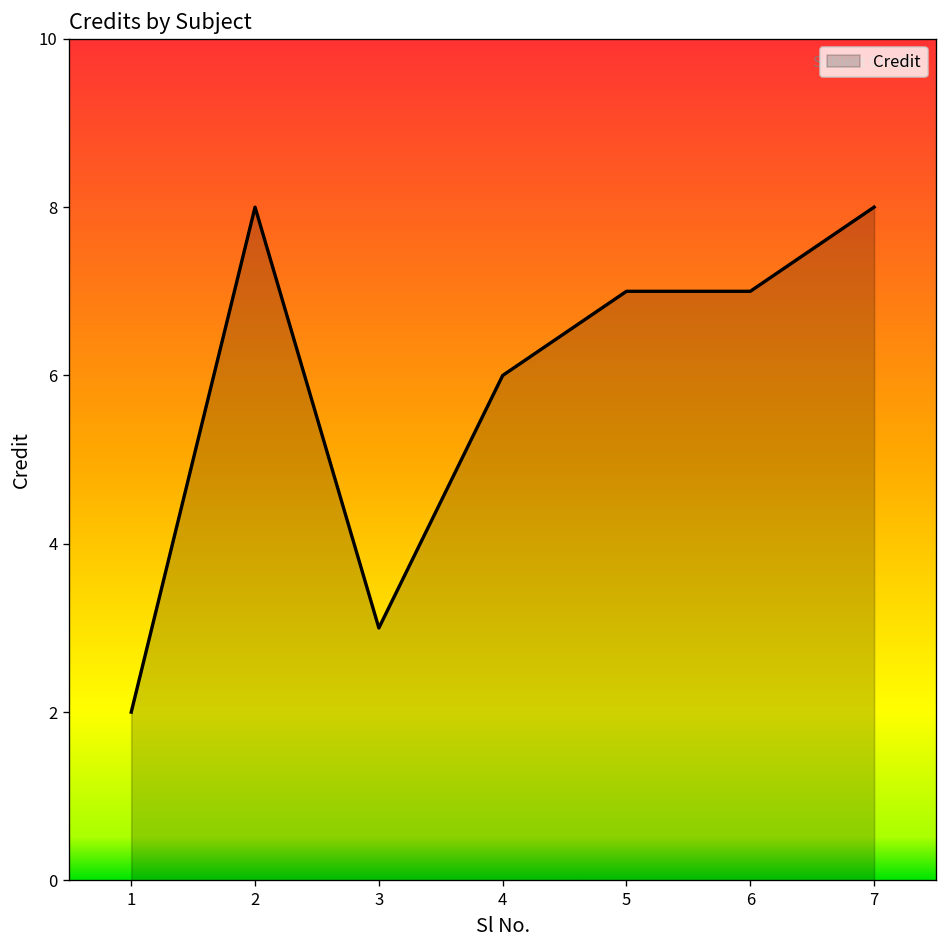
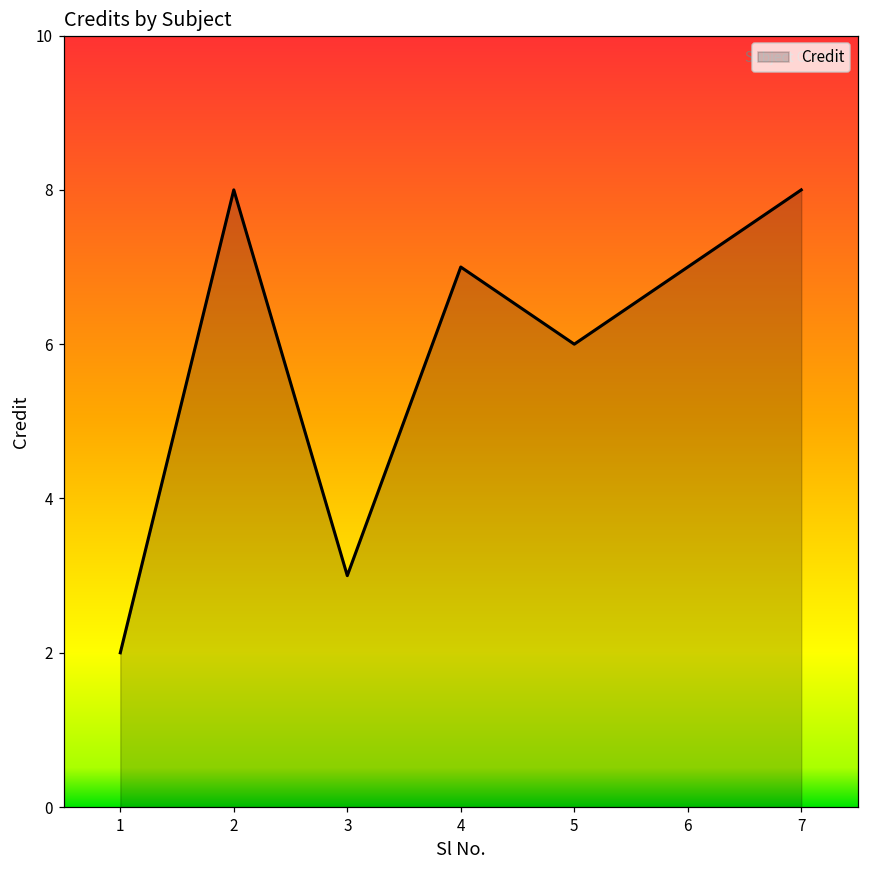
4: 6 -> 7
5: 7 -> 6
